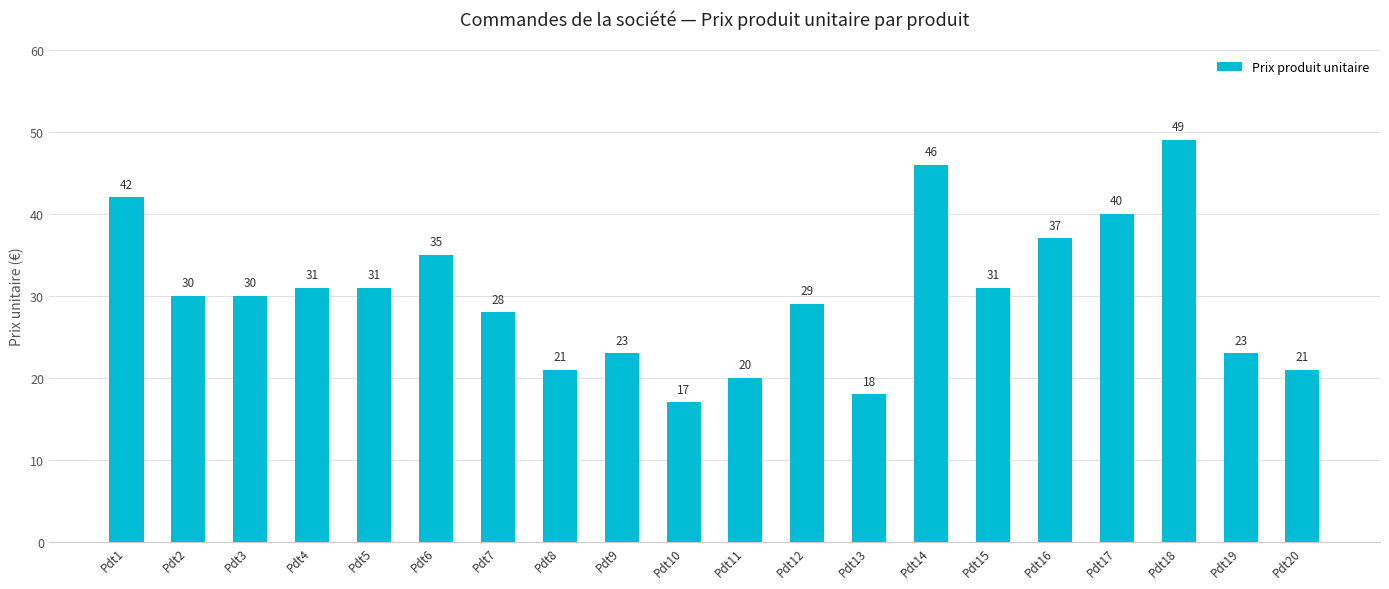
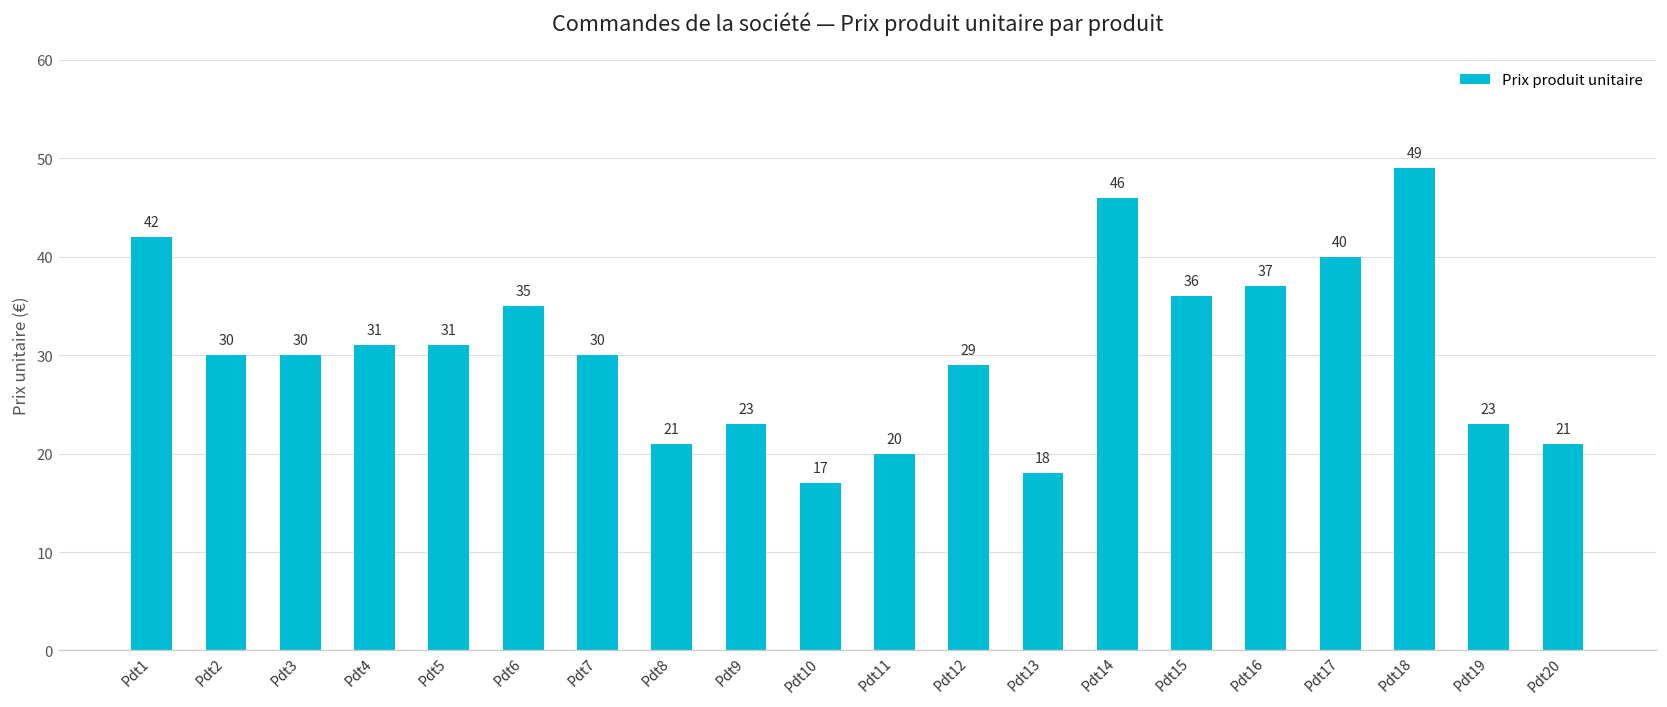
Pdt7: 28 -> 30
Pdt15: 31 -> 36
